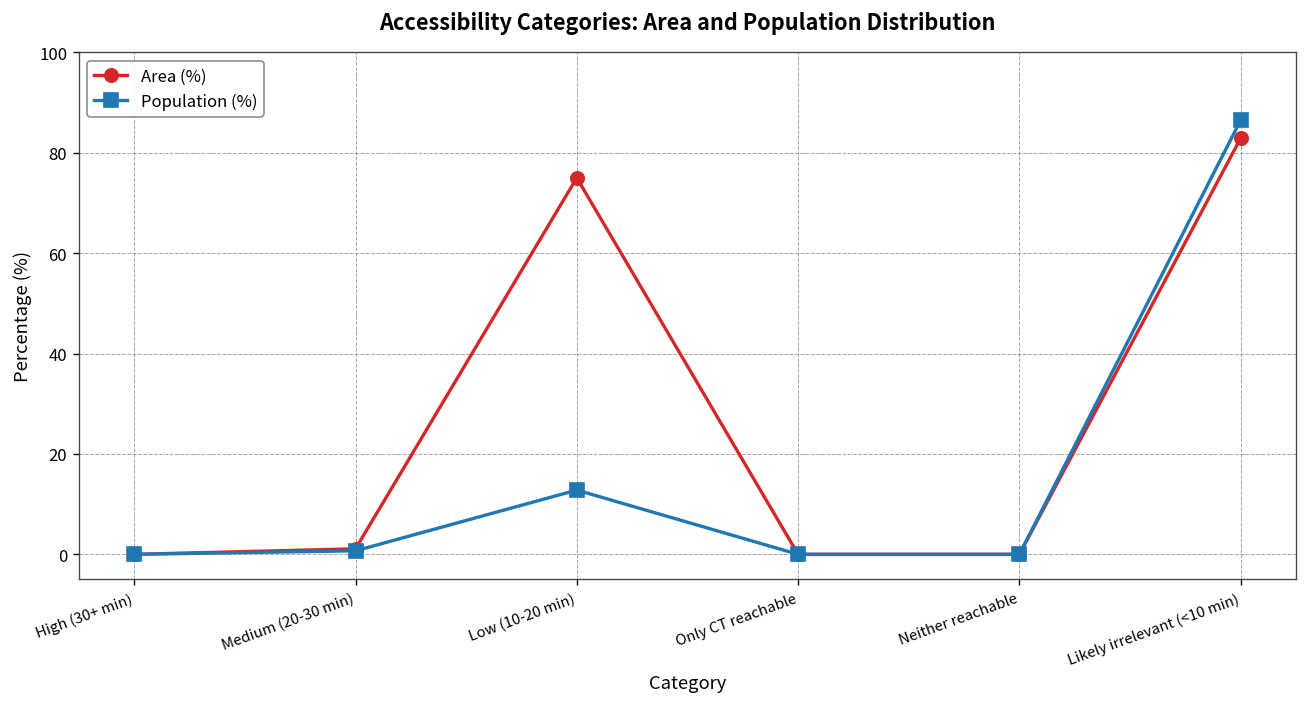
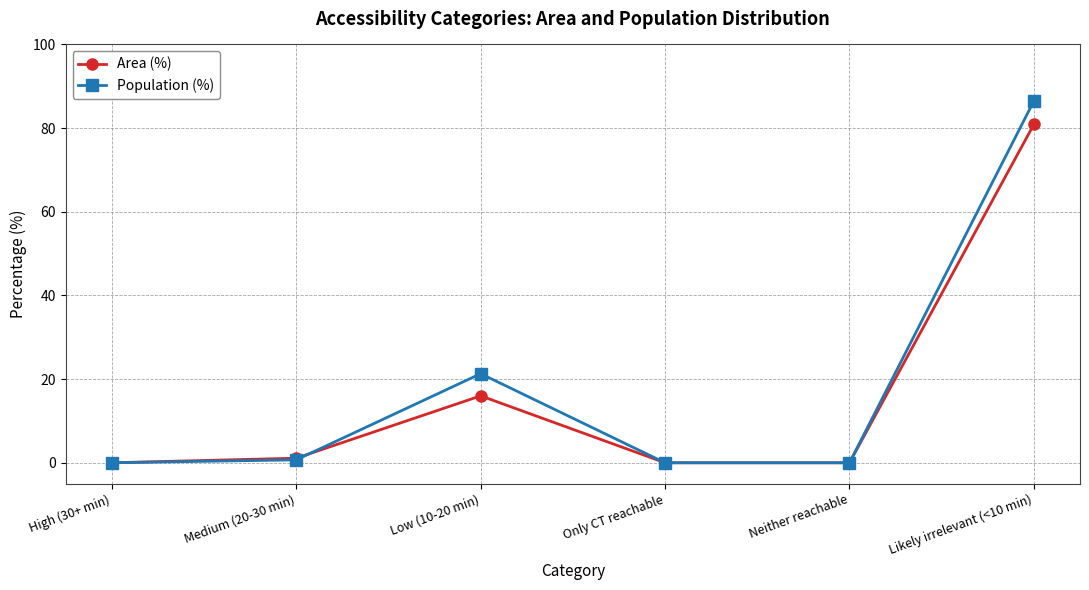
Area (%), Low (10-20 min): 75 -> 16
Population (%), Low (10-20 min): 13 -> 21
Area (%), Likely irrelevant (<10 min): 83 -> 81
